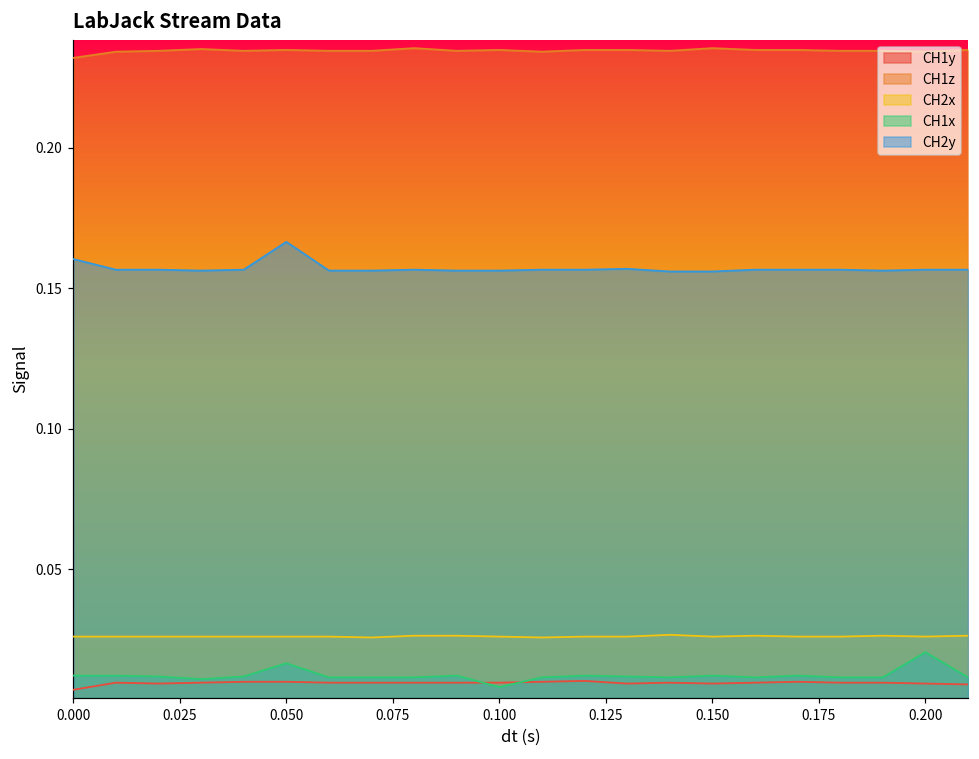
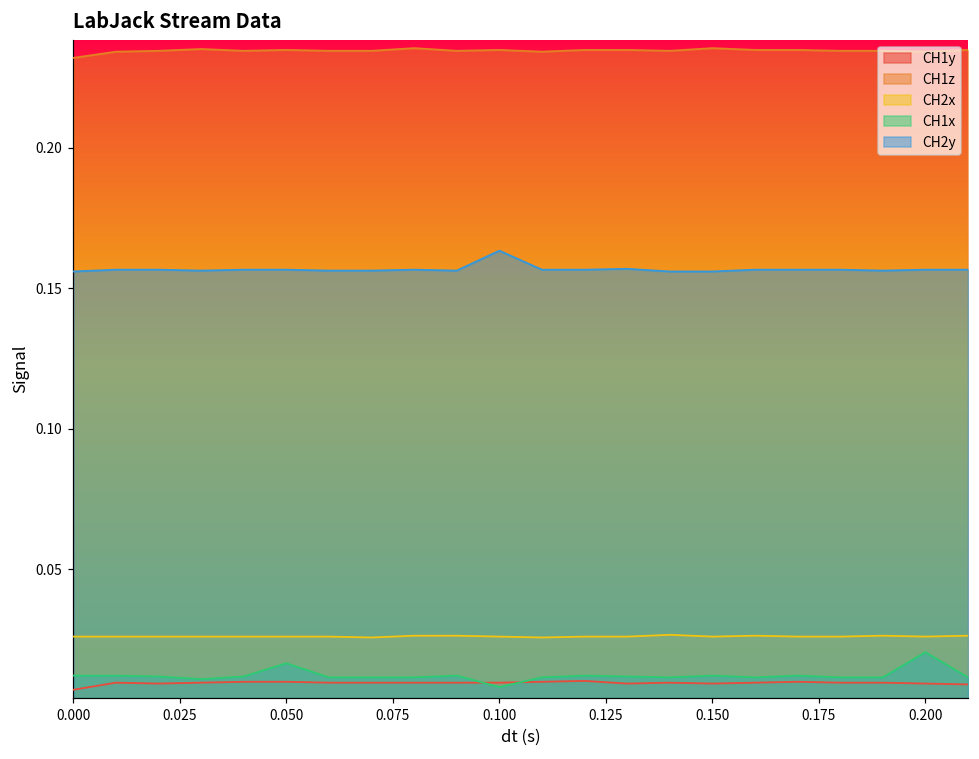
CH2y, 0.000: 0.160 -> 0.156
CH2y, 0.050: 0.166 -> 0.157
CH2y, 0.100: 0.156 -> 0.163
